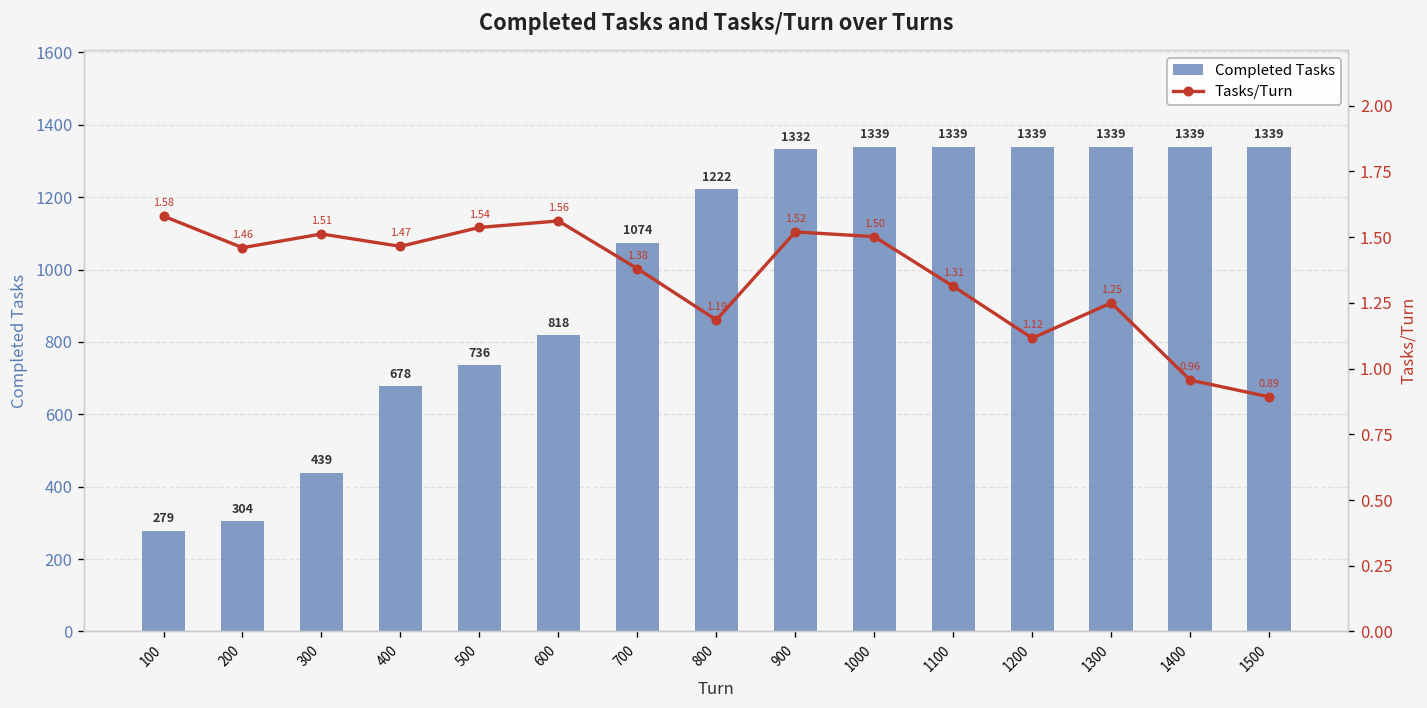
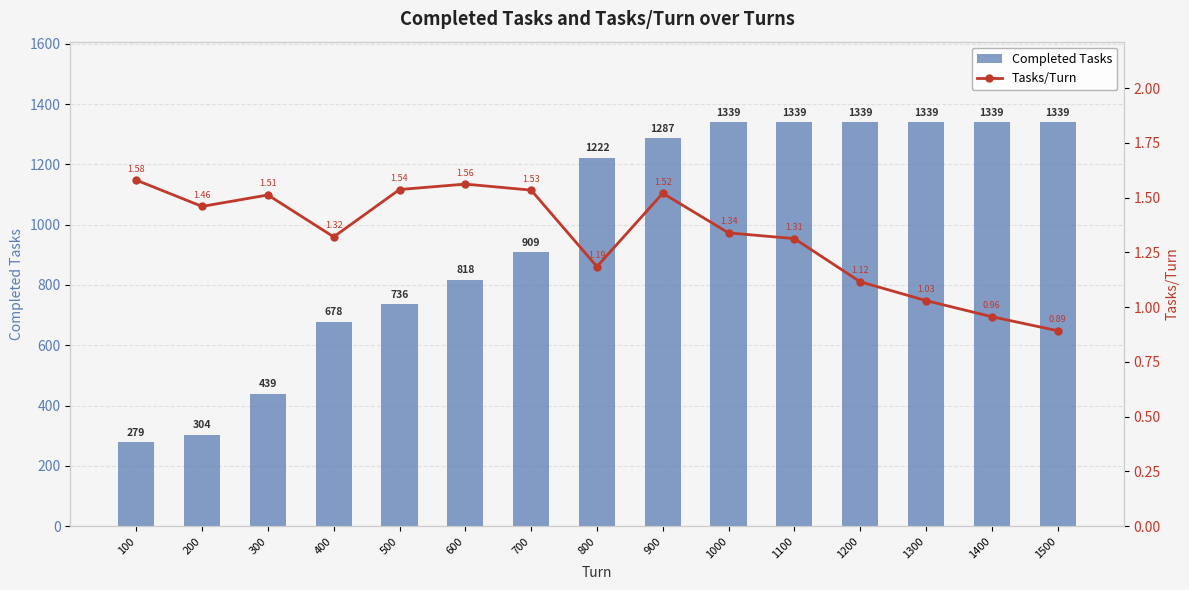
Completed Tasks, 700: 1074 -> 909
Completed Tasks, 900: 1332 -> 1287
Tasks/Turn, 400: 1.47 -> 1.32
Tasks/Turn, 700: 1.38 -> 1.53
Tasks/Turn, 1000: 1.50 -> 1.34
Tasks/Turn, 1300: 1.25 -> 1.03
